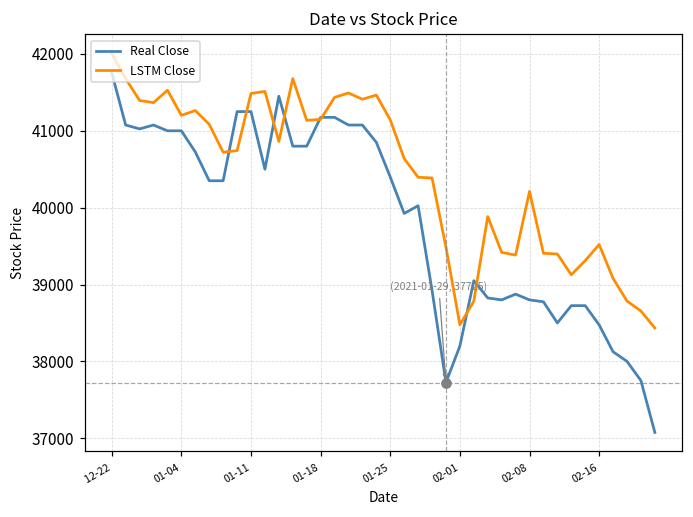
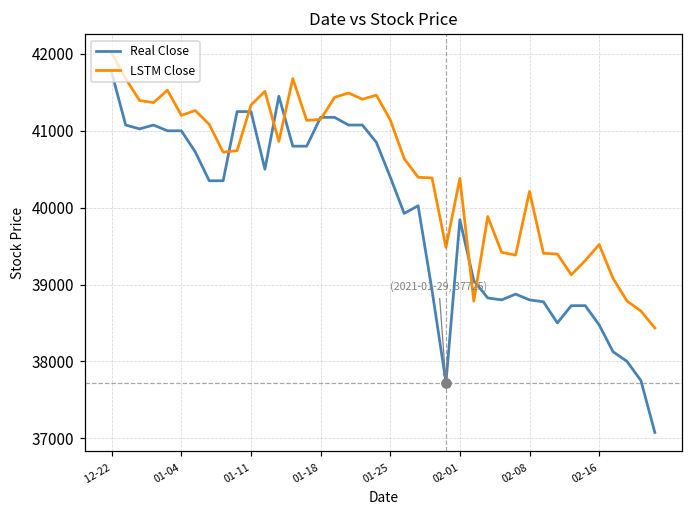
LSTM Close, 01-11: 41500 -> 41300
Real Close, 02-01: 38200 -> 39800
LSTM Close, 02-01: 38500 -> 40400
